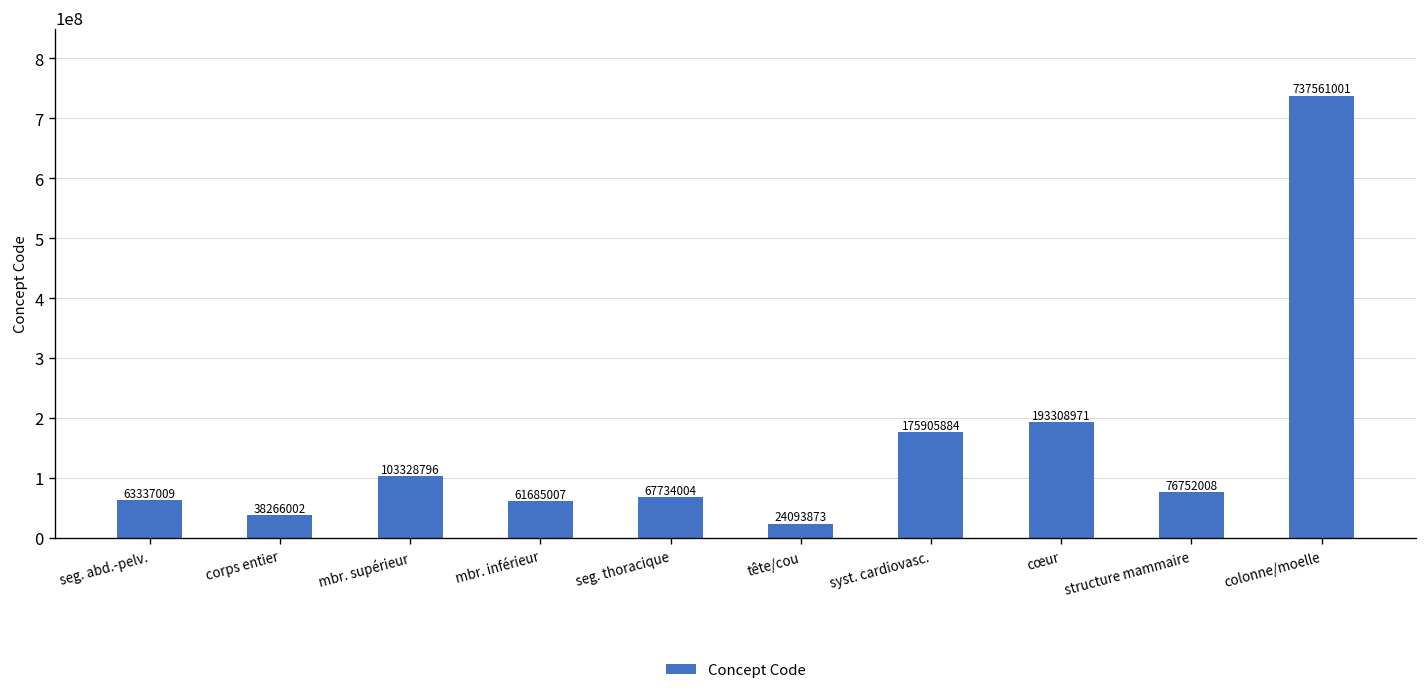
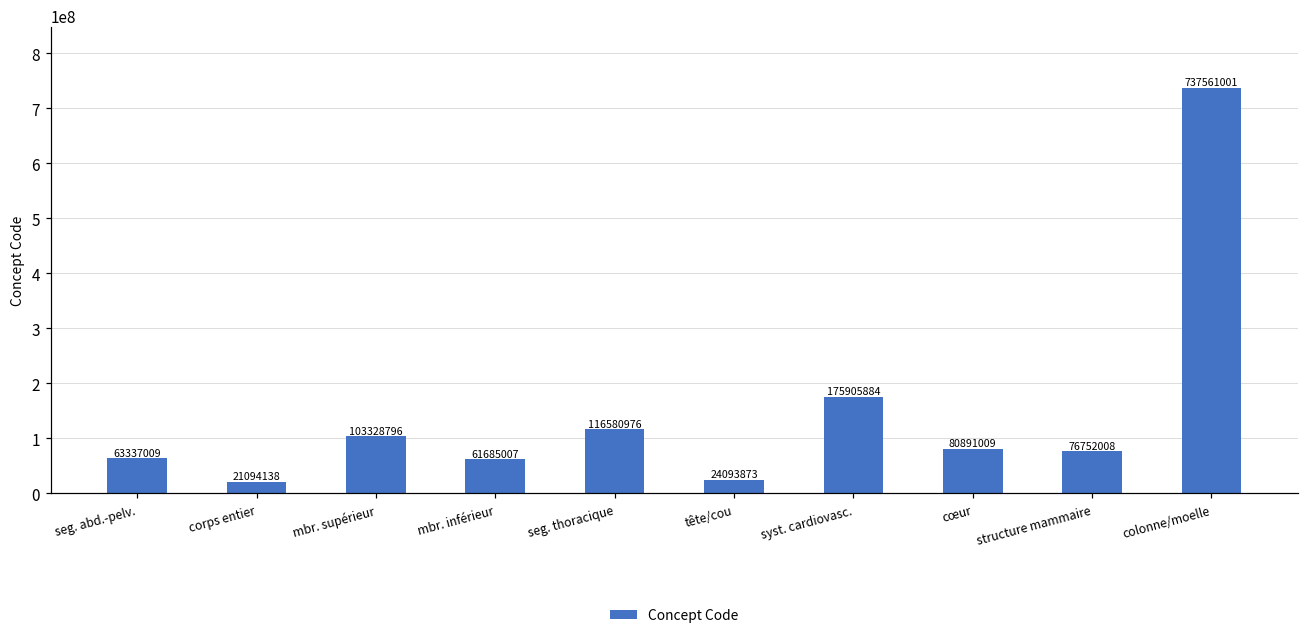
corps entier: 38266002 -> 21094138
seg. thoracique: 67734004 -> 116580976
cœur: 193308971 -> 80891009
